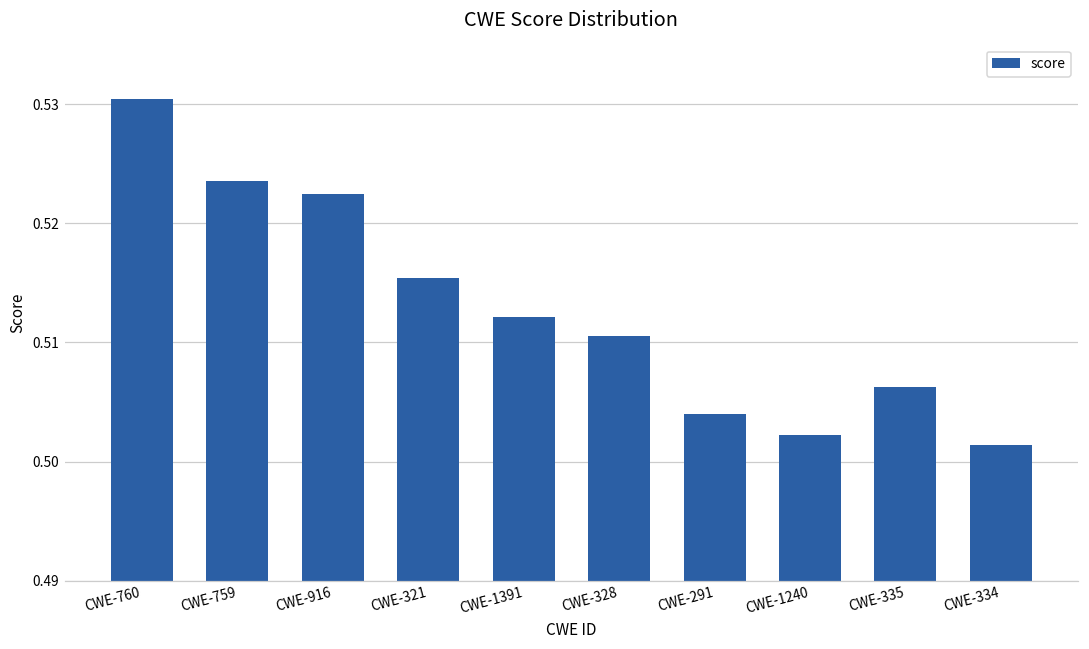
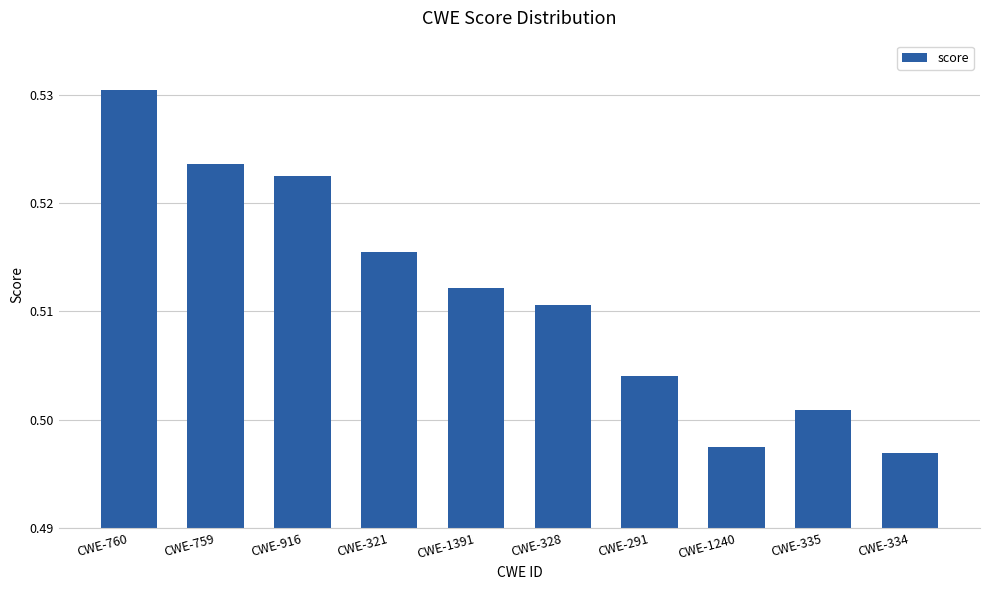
CWE-1240: 0.5022 -> 0.4975
CWE-335: 0.5062 -> 0.5009
CWE-334: 0.5014 -> 0.4969
